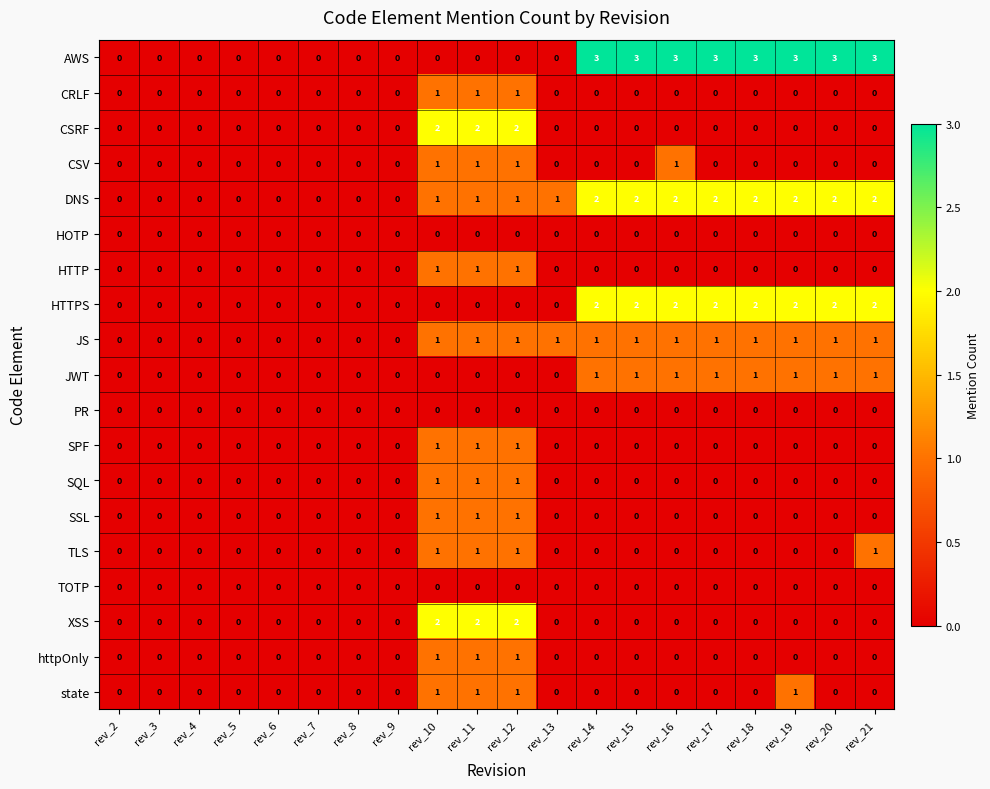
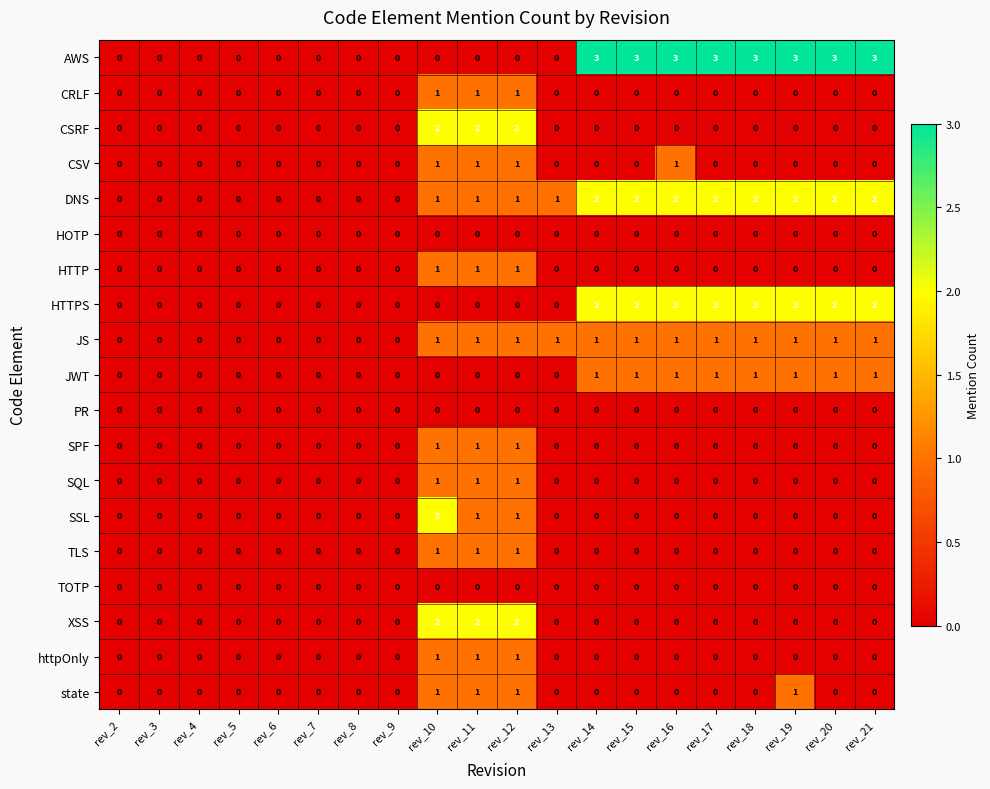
SSL, rev_10: 1 -> 2
TLS, rev_21: 1 -> 0
